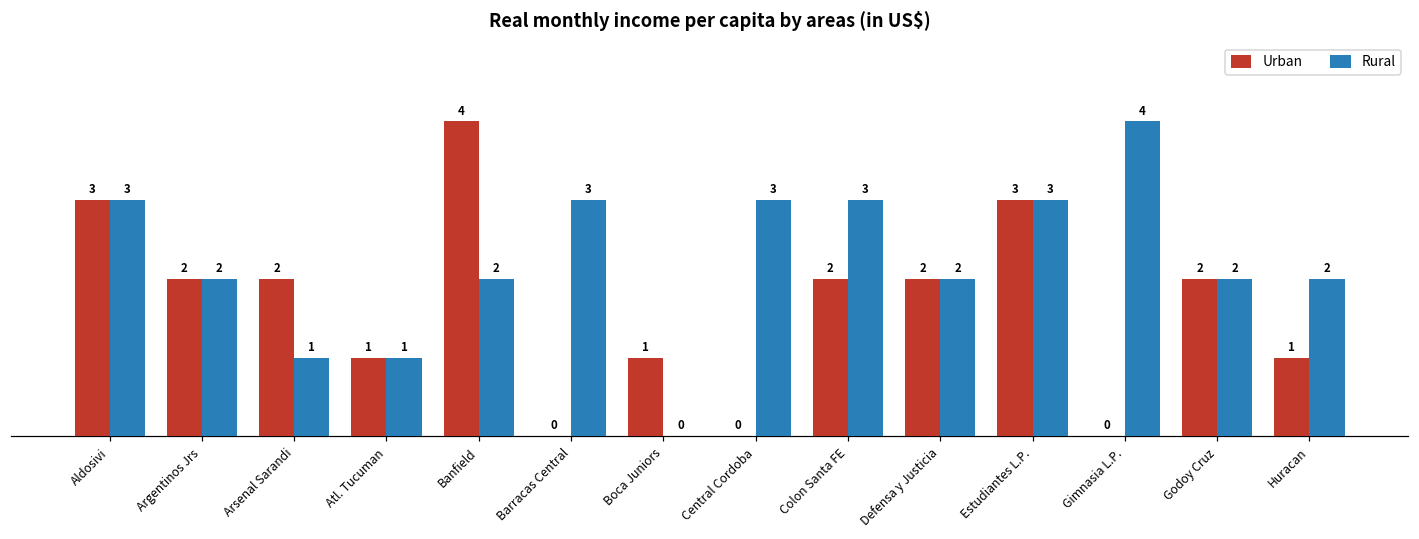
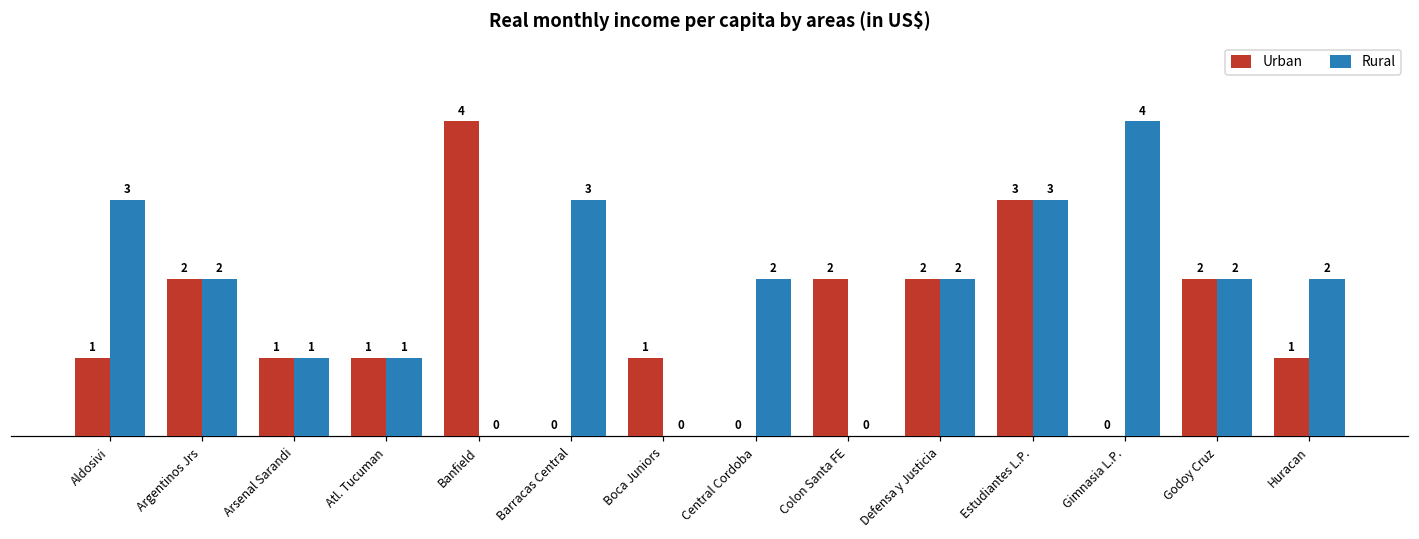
Urban, Aldosivi: 3 -> 1
Urban, Arsenal Sarandi: 2 -> 1
Rural, Banfield: 2 -> 0
Rural, Central Cordoba: 3 -> 2
Rural, Colon Santa FE: 3 -> 0
